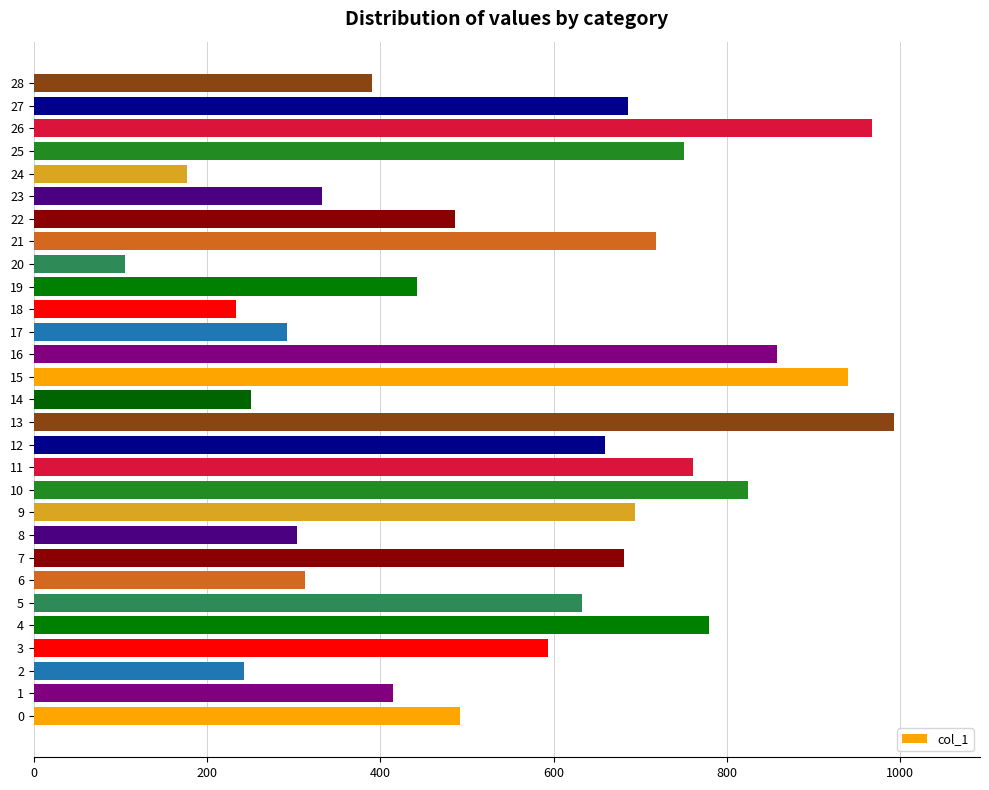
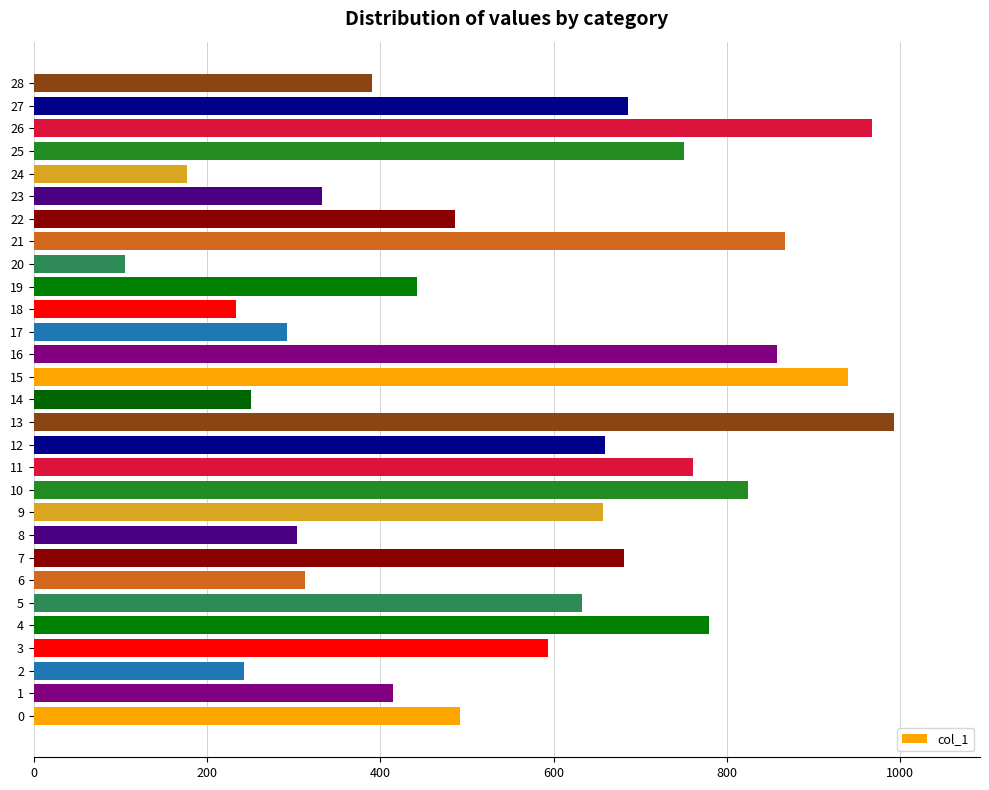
21: 720 -> 870
9: 690 -> 660
